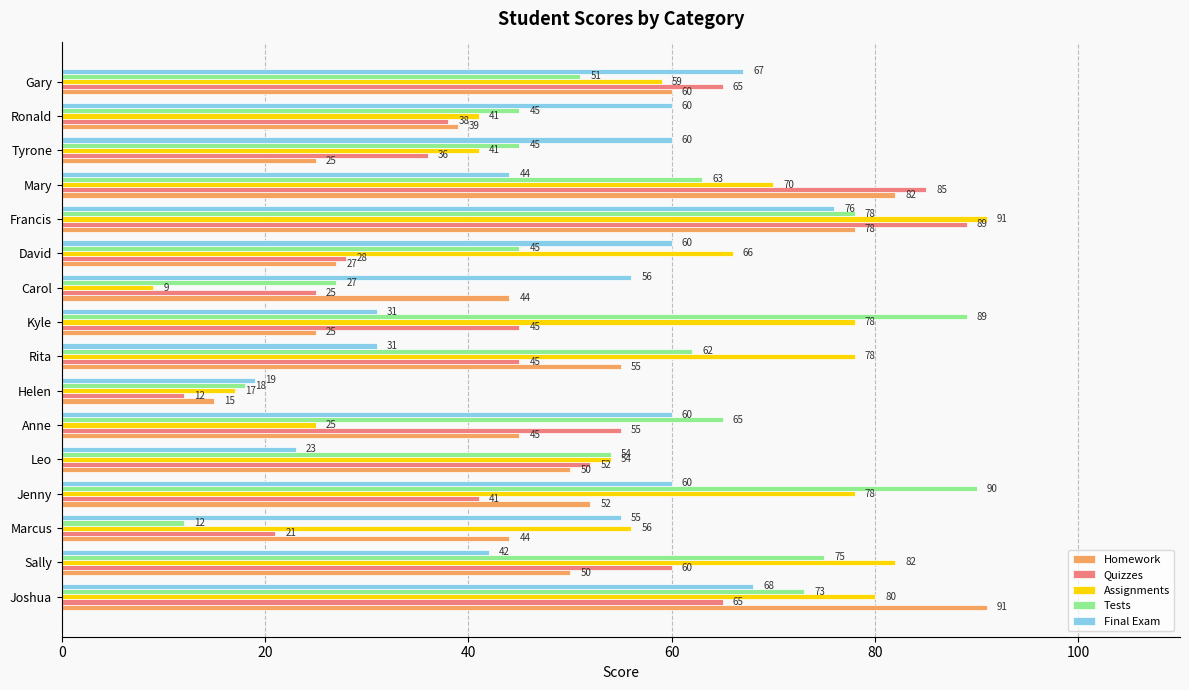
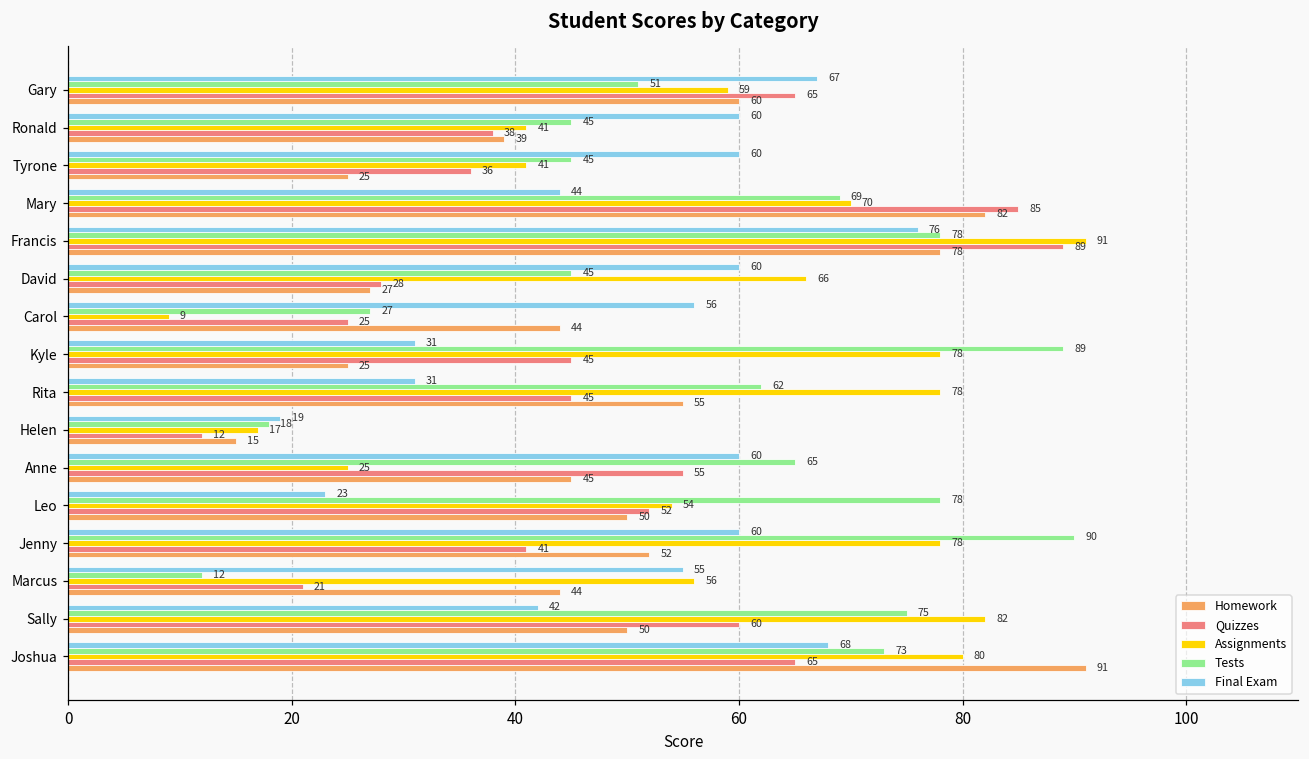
Tests, Mary: 63 -> 69
Tests, Leo: 54 -> 78
